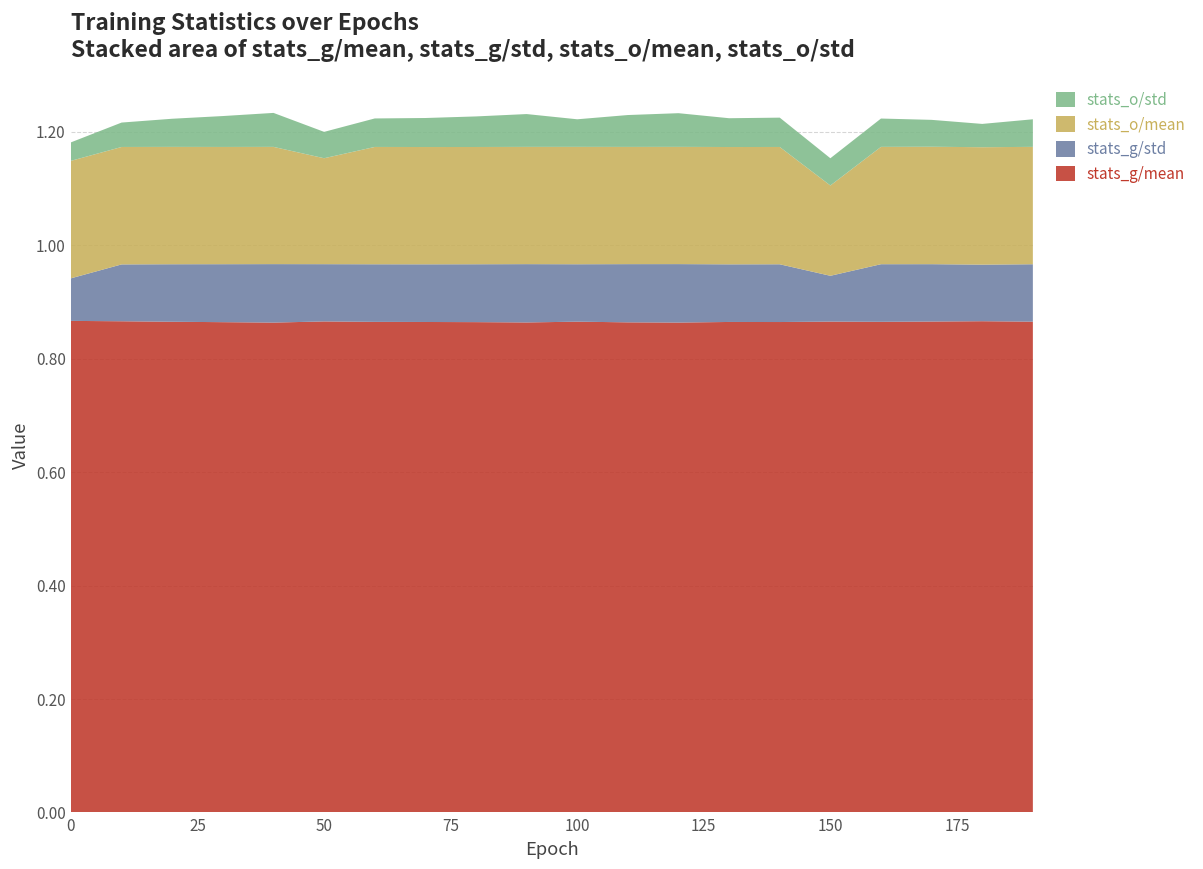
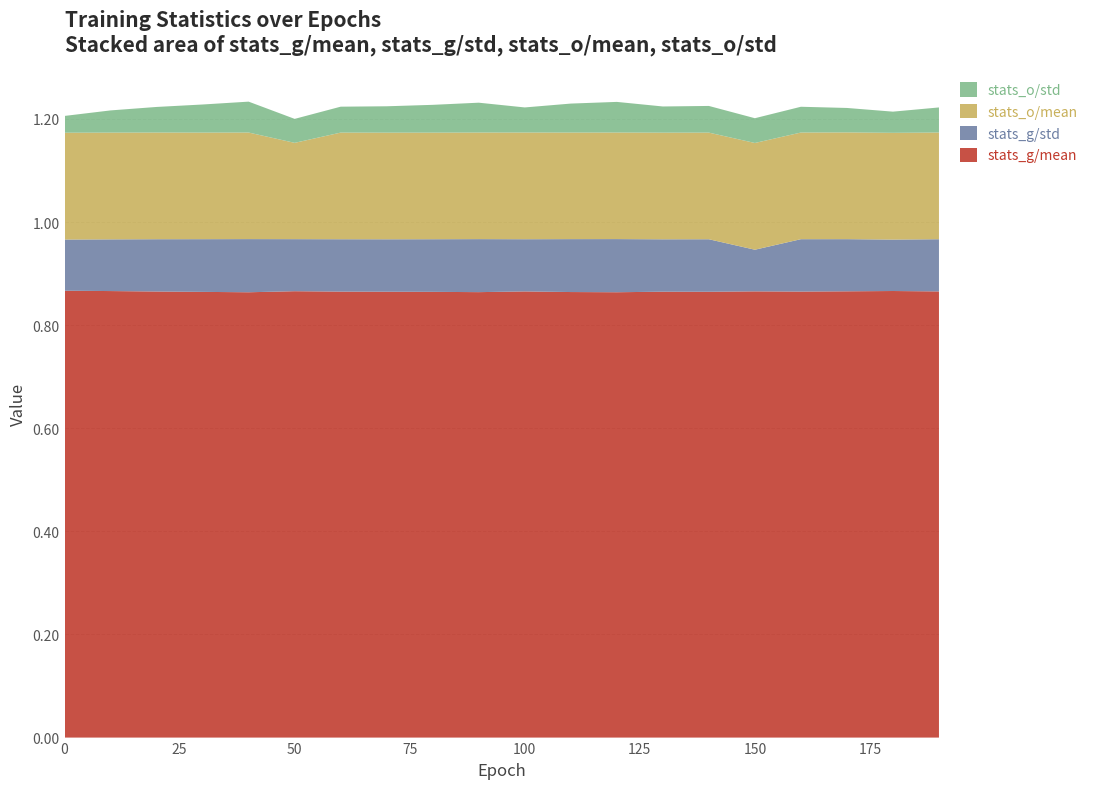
stats_g/std, 0: 0.08 -> 0.10
stats_o/mean, 150: 0.16 -> 0.21
